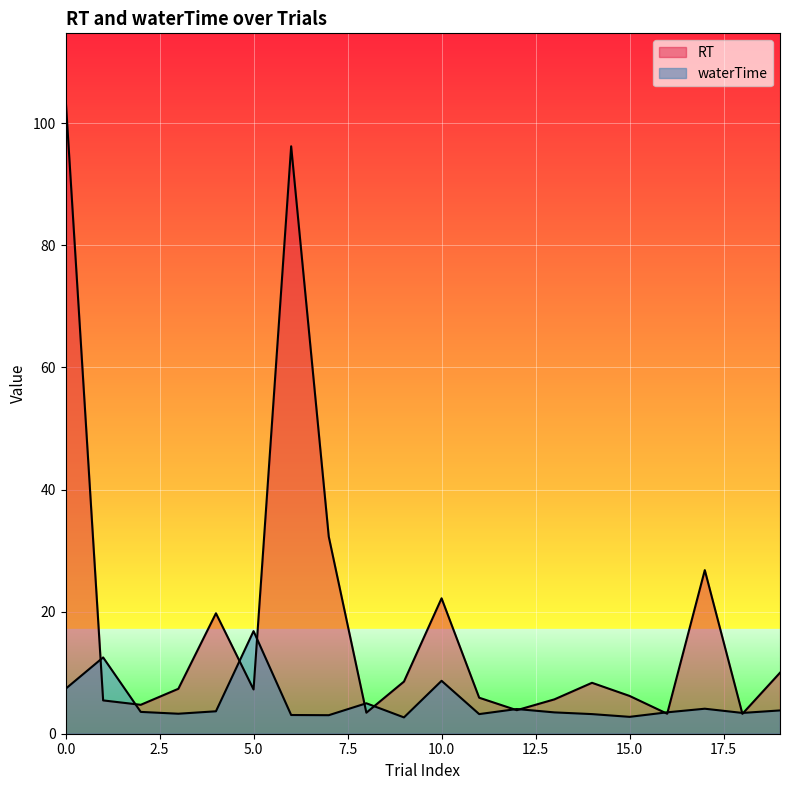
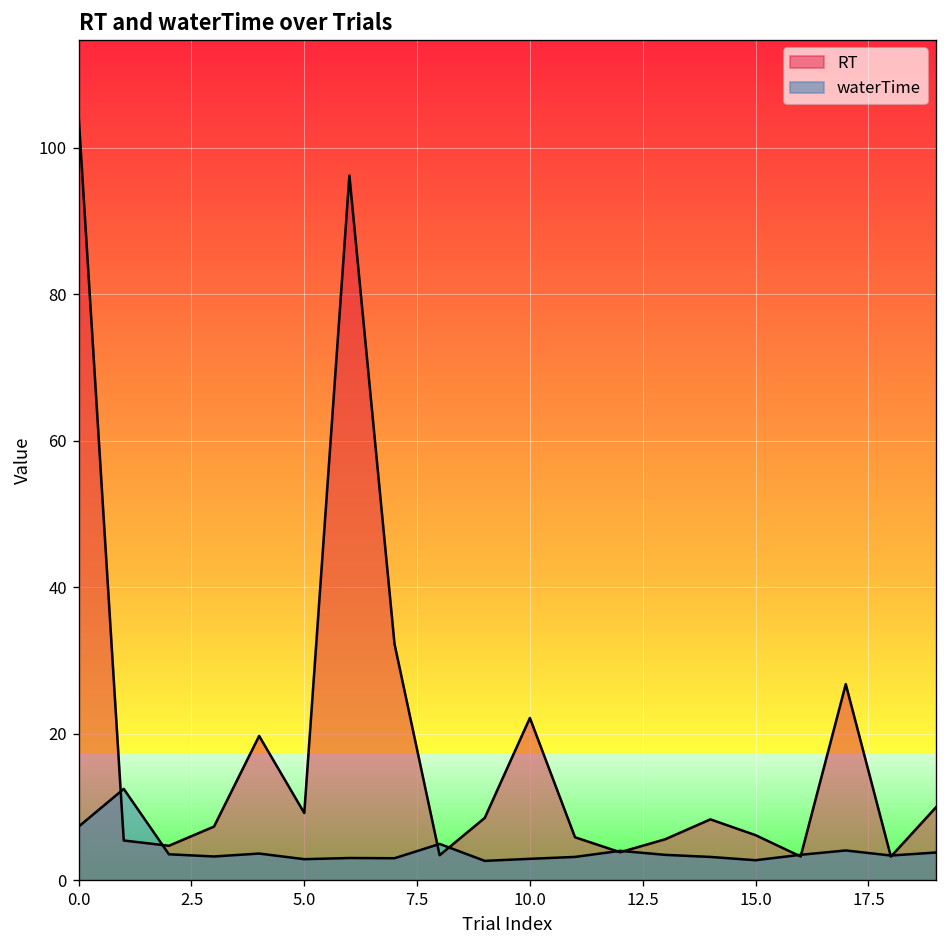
RT, 5.0: 7 -> 9
waterTime, 5.0: 17 -> 3
waterTime, 10.0: 9 -> 3
